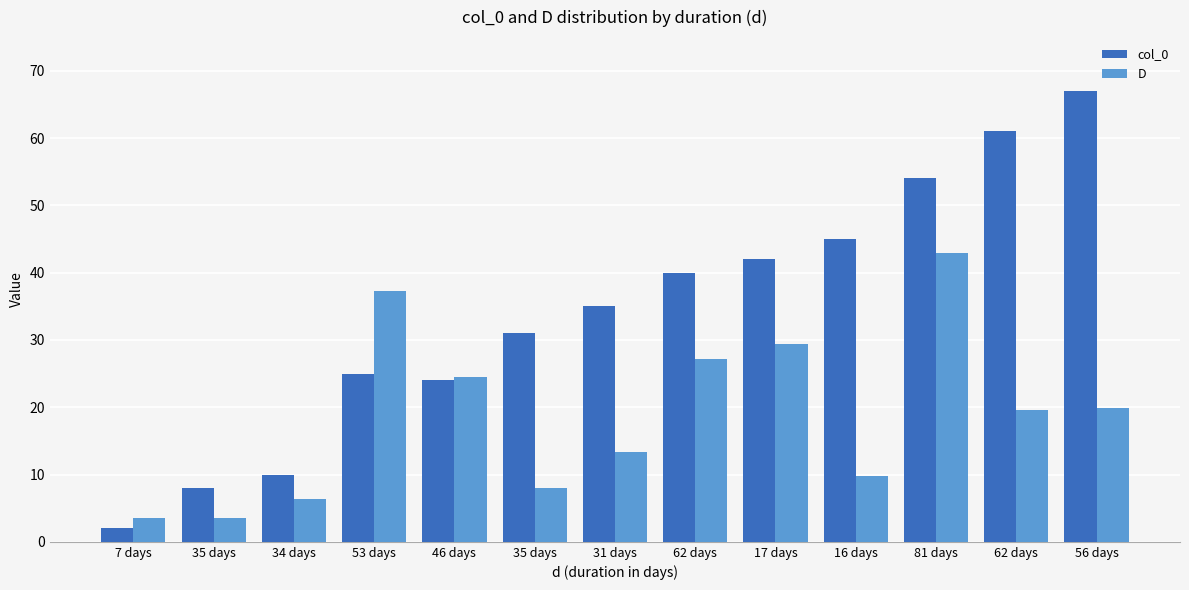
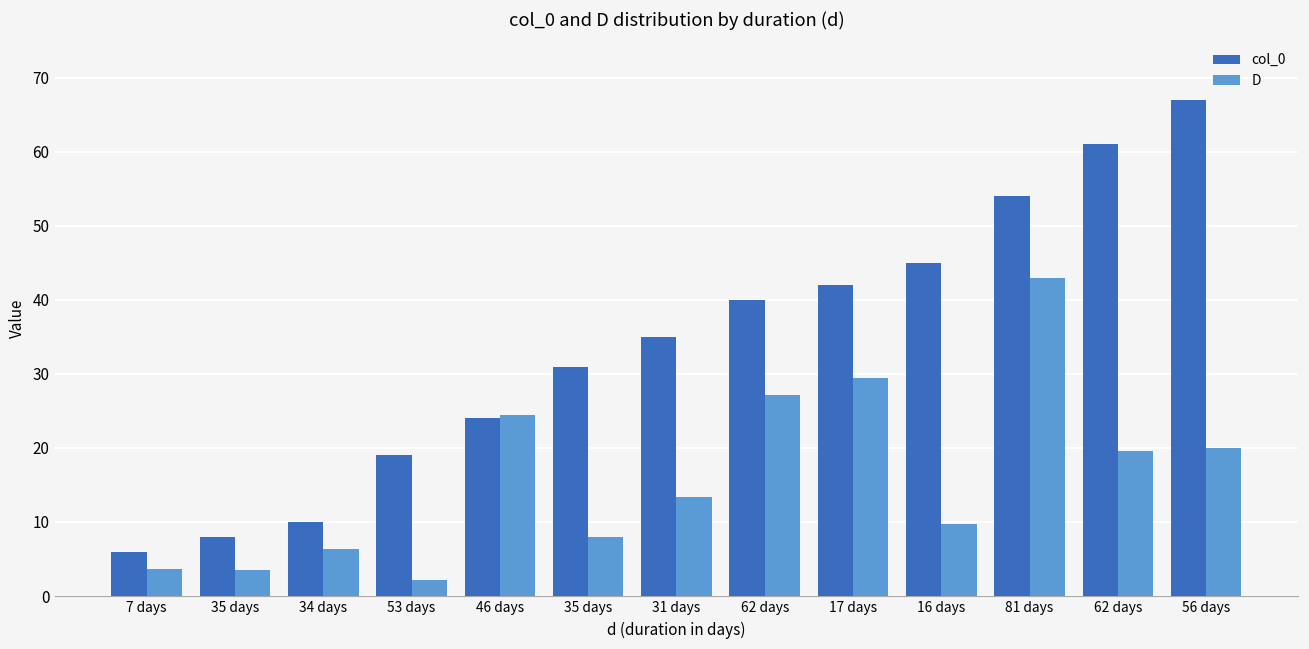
col_0, 7 days: 2 -> 6
col_0, 53 days: 25 -> 19
D, 53 days: 37 -> 2
